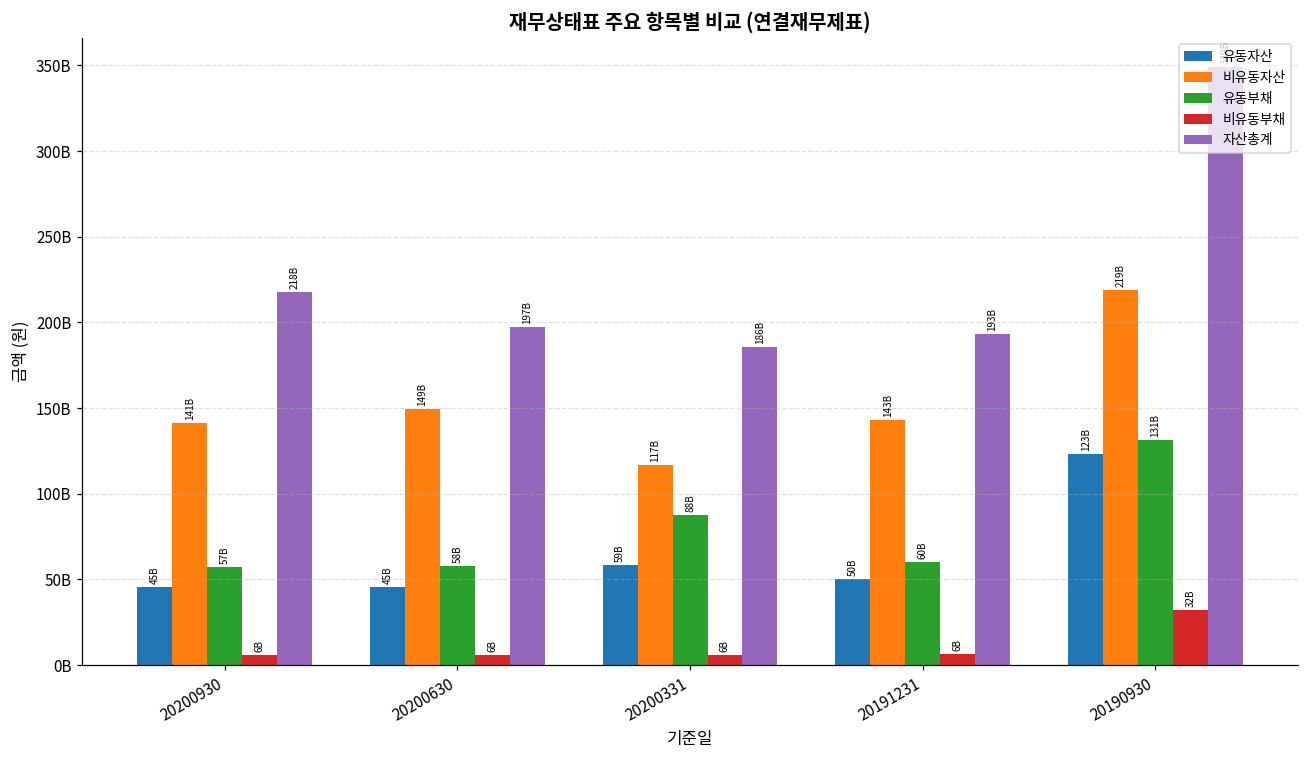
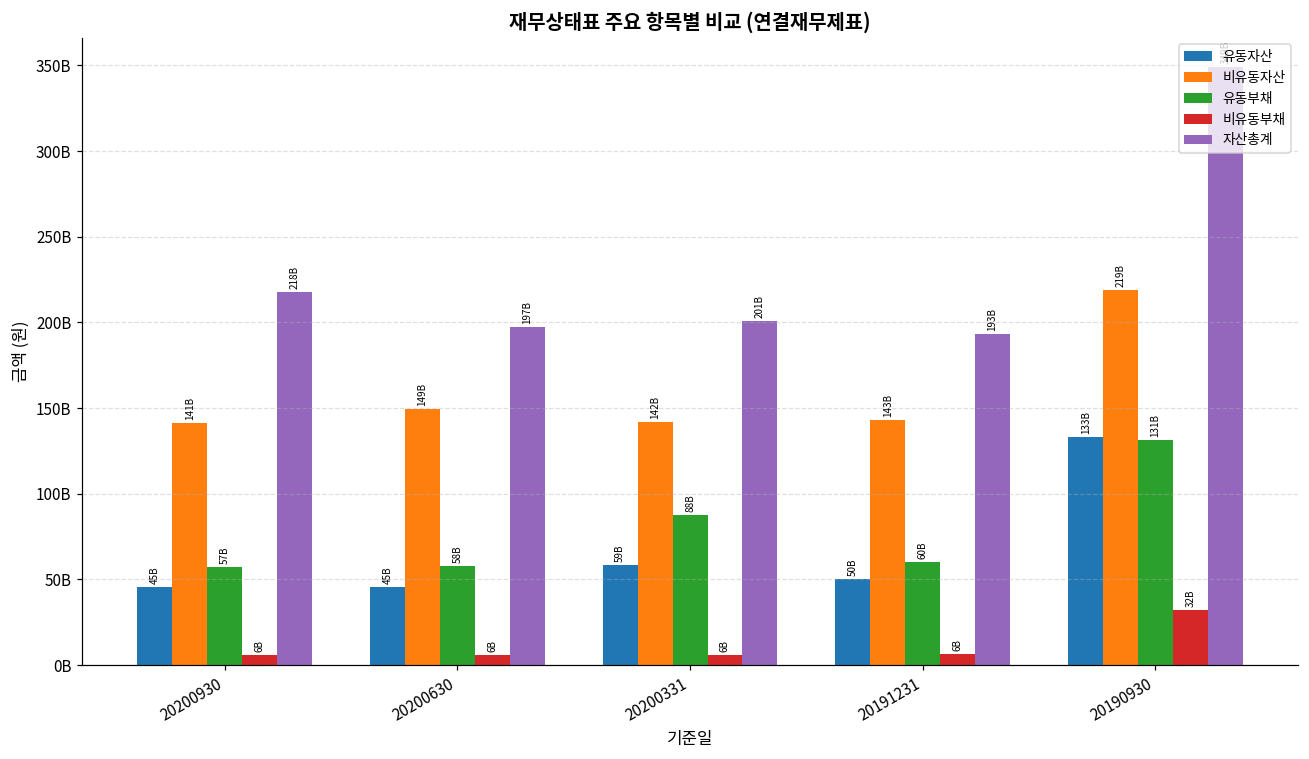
비유동자산, 20200331: 117B -> 142B
자산총계, 20200331: 186B -> 201B
유동자산, 20190930: 123B -> 133B
